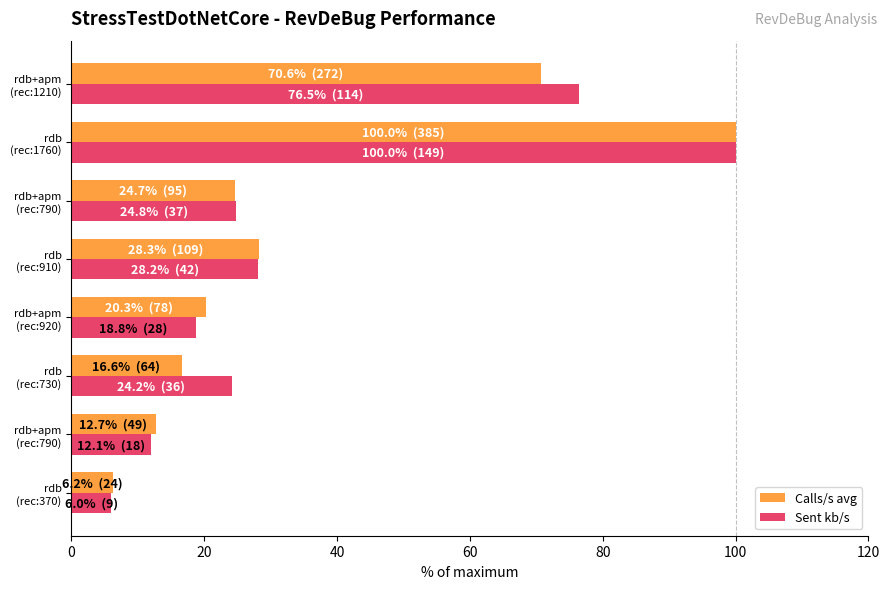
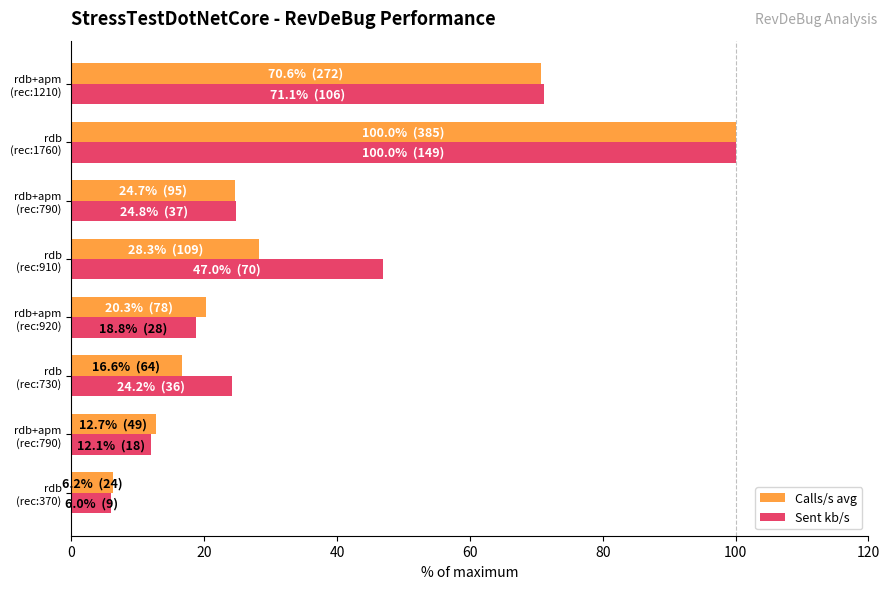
Sent kb/s, rdb+apm (rec:1210): 76.5% (114) -> 71.1% (106)
Sent kb/s, rdb (rec:910): 28.2% (42) -> 47.0% (70)
